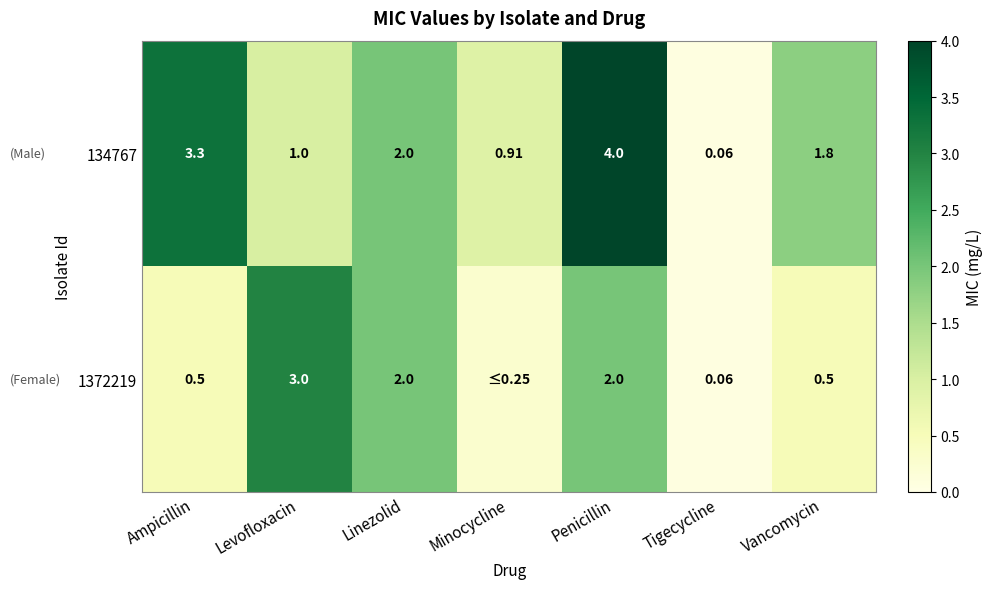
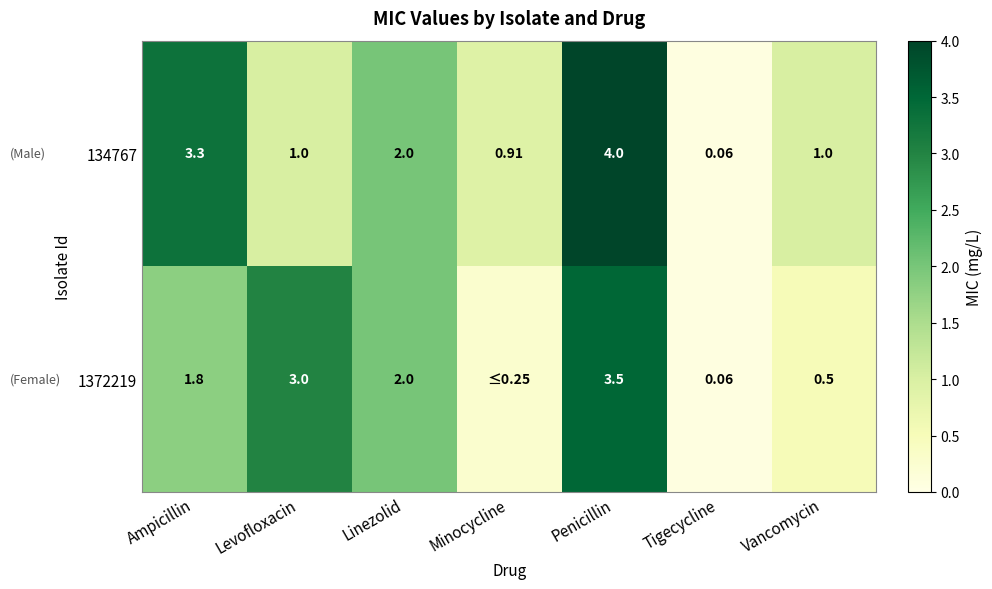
134767, Vancomycin: 1.8 -> 1.0
1372219, Ampicillin: 0.5 -> 1.8
1372219, Penicillin: 2.0 -> 3.5
